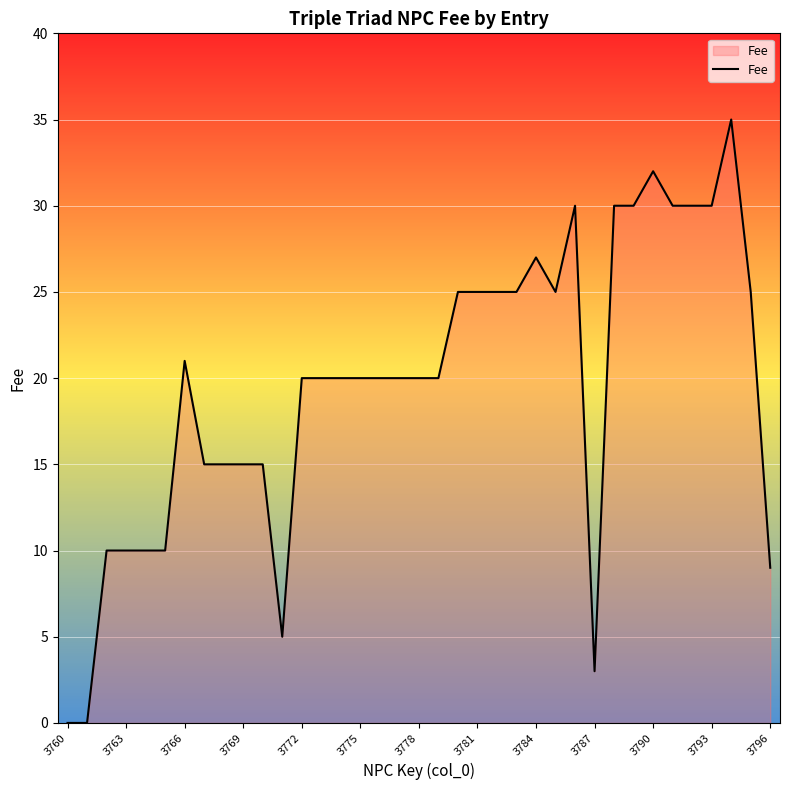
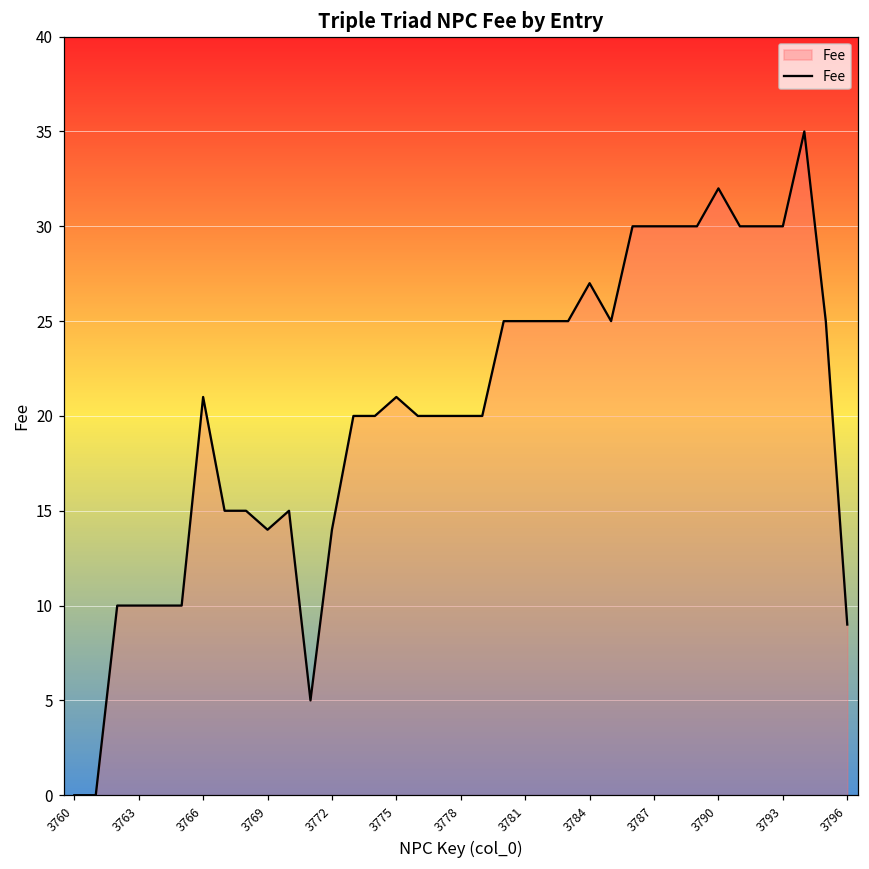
3769: 15 -> 14
3772: 20 -> 14
3775: 20 -> 21
3787: 3 -> 30
